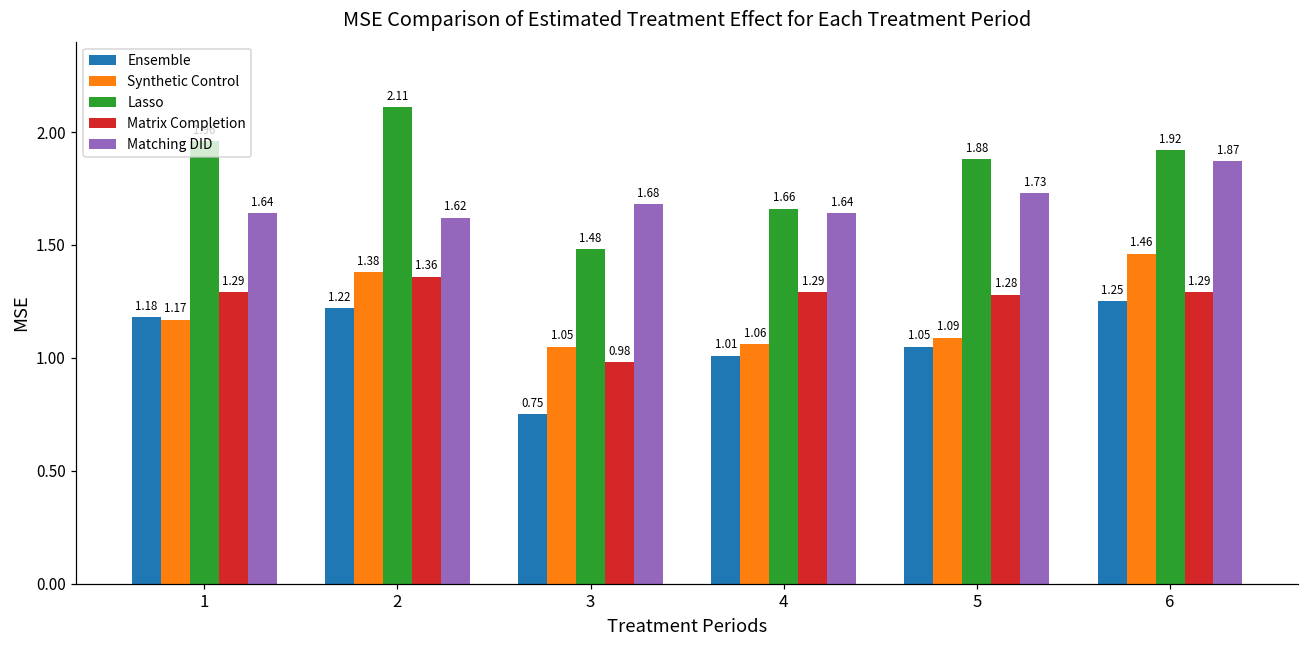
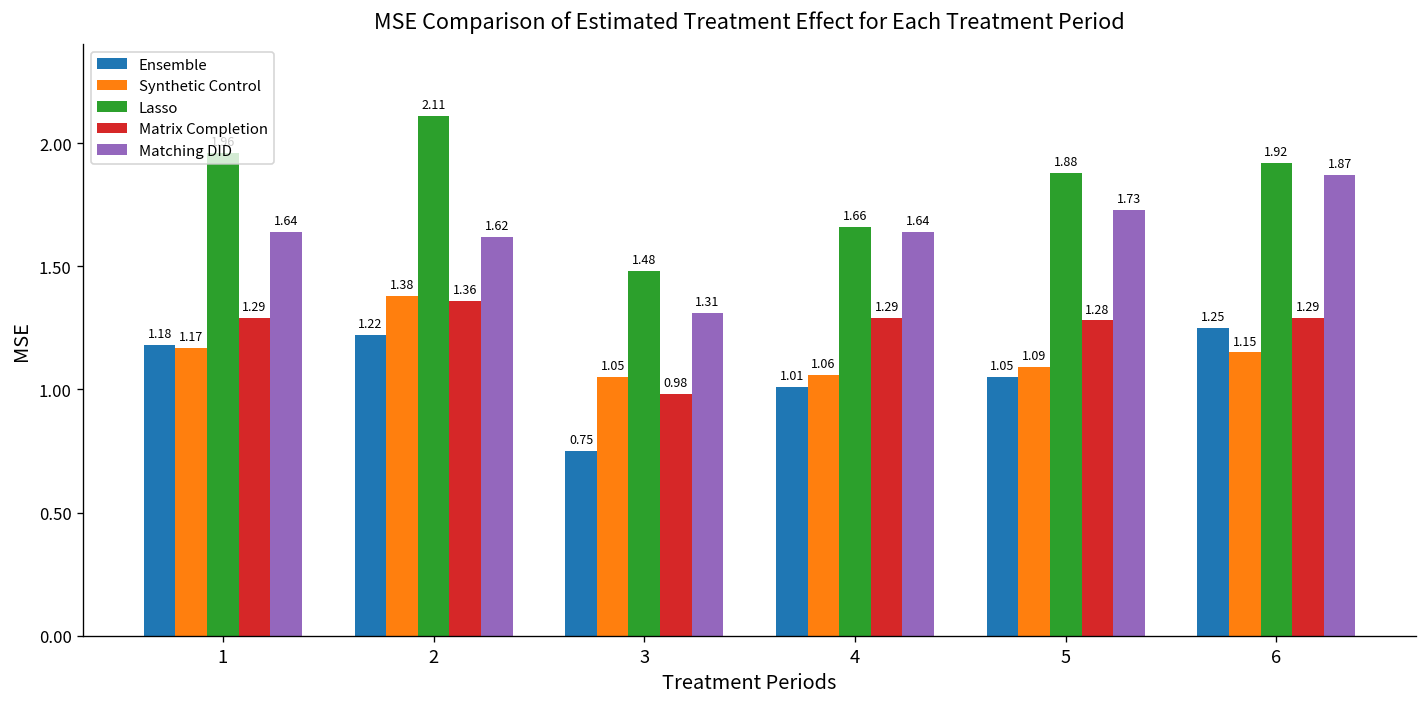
Matching DID, 3: 1.68 -> 1.31
Synthetic Control, 6: 1.46 -> 1.15
